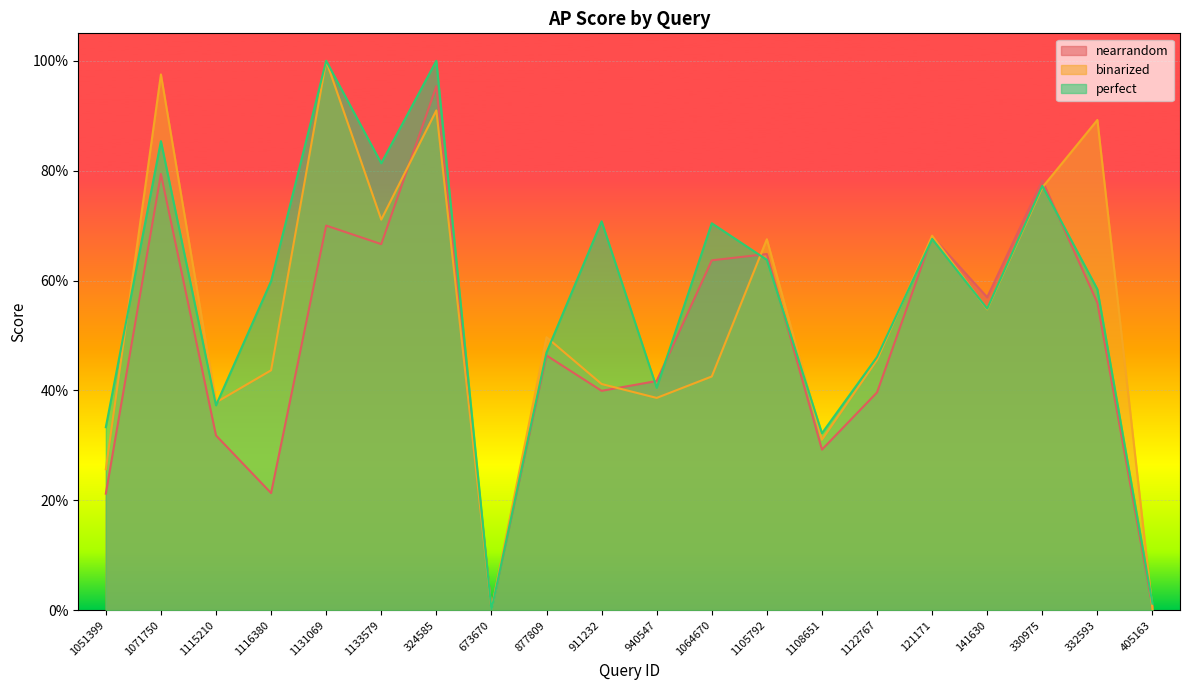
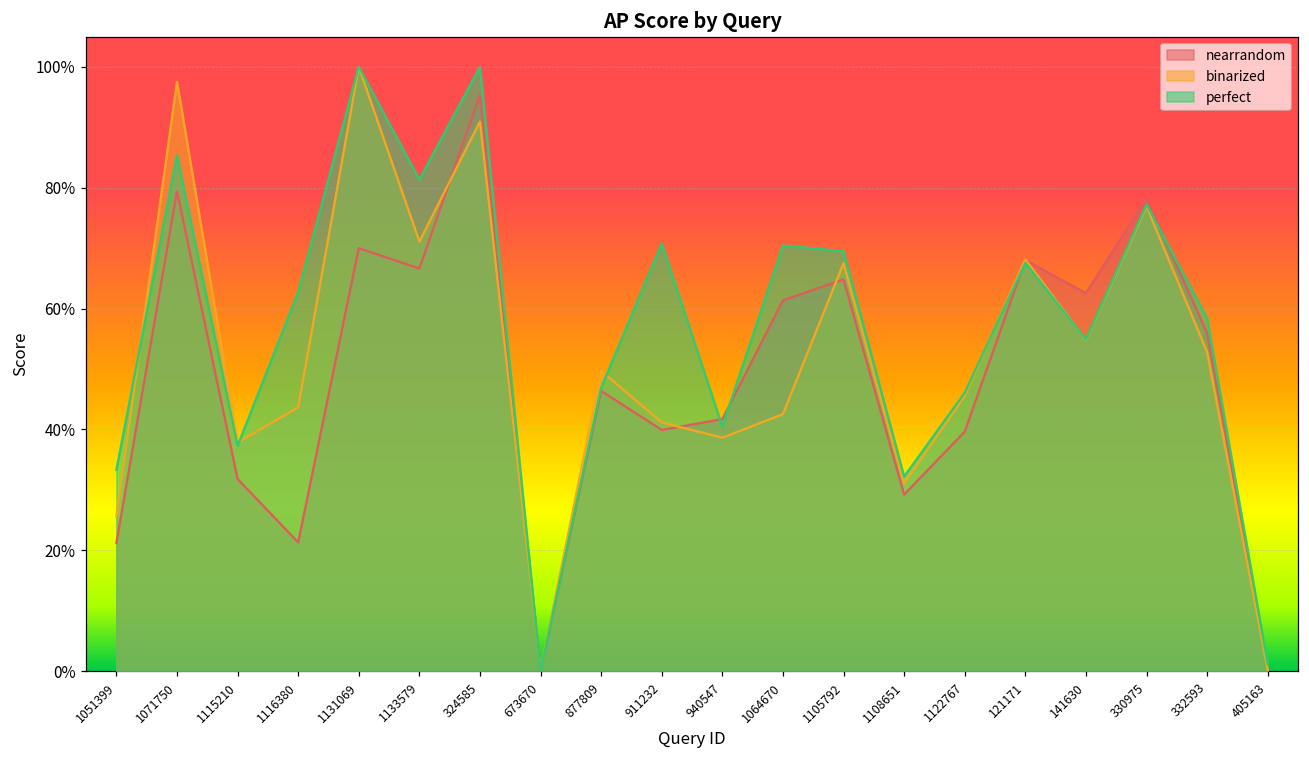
perfect, 1116380: 60% -> 63%
nearrandom, 1064670: 64% -> 61%
perfect, 1105792: 64% -> 69%
nearrandom, 141630: 57% -> 63%
binarized, 332593: 89% -> 53%
